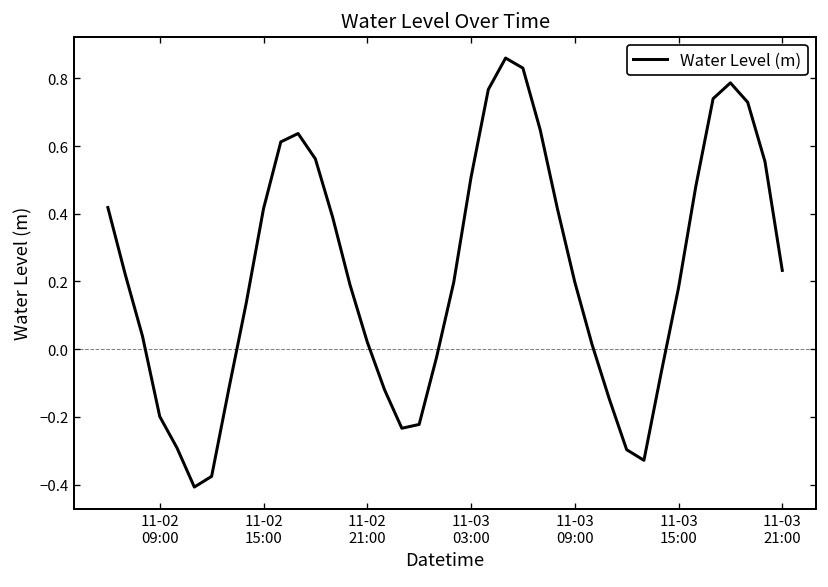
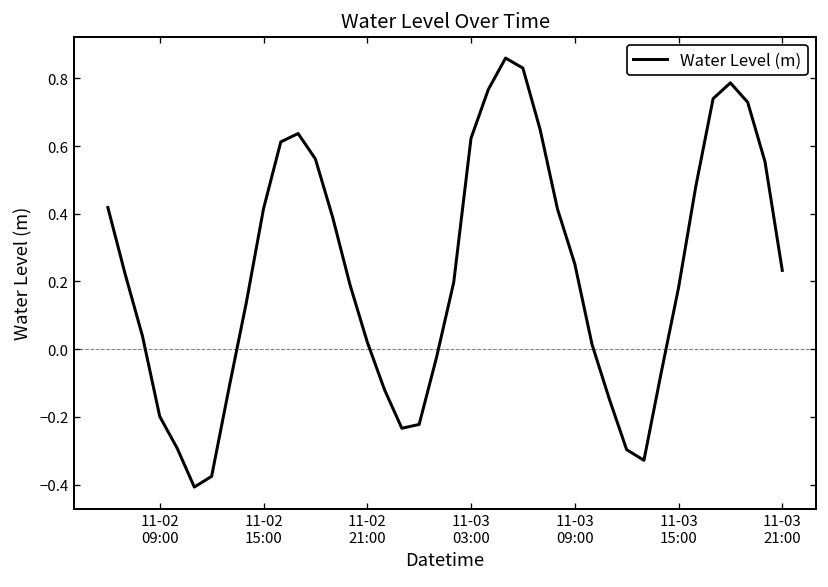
11-03 03:00: 0.51 -> 0.62
11-03 09:00: 0.20 -> 0.25
